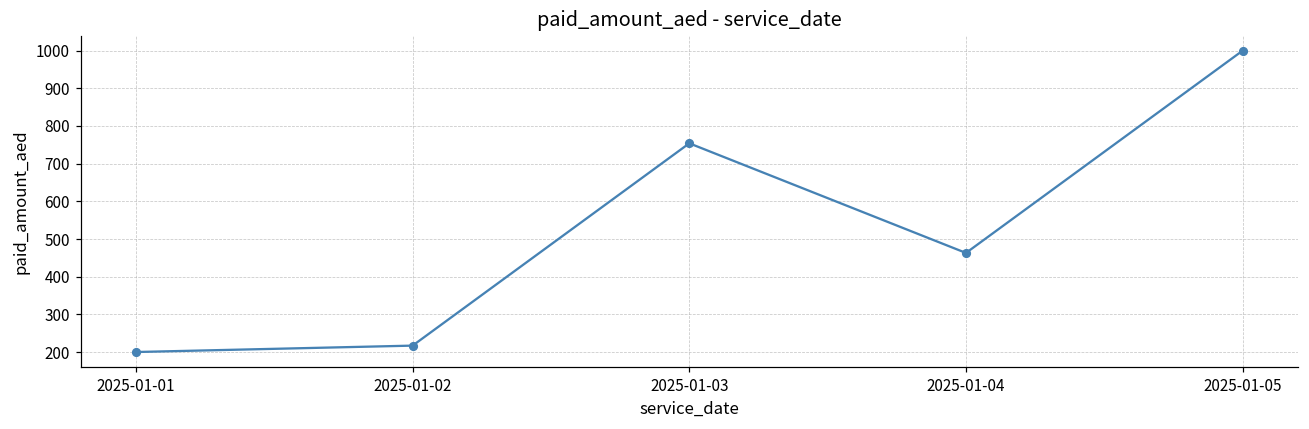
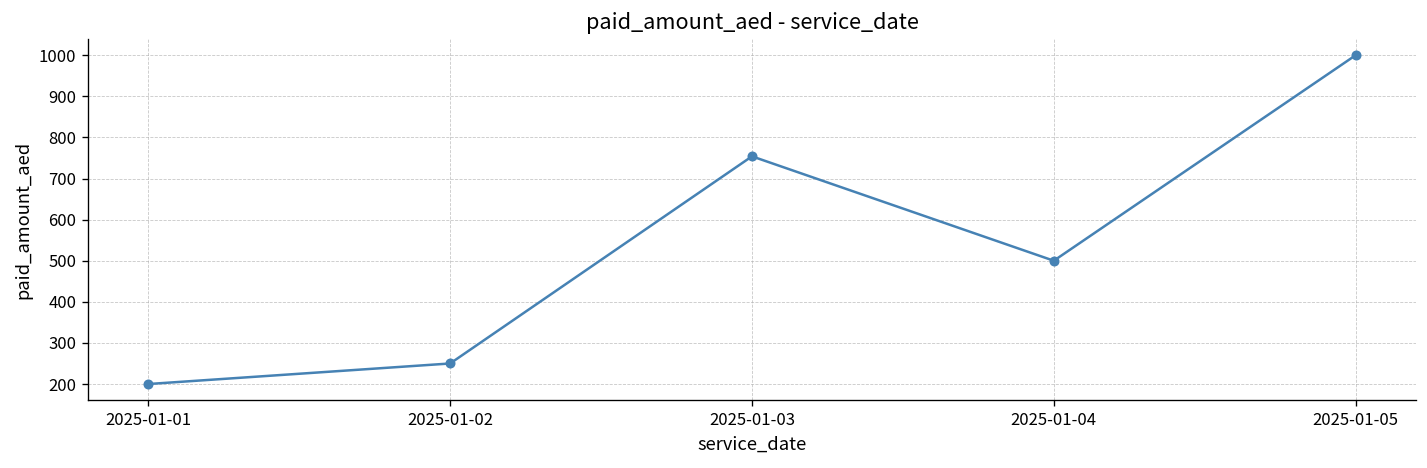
2025-01-02: 220 -> 250
2025-01-04: 460 -> 500
